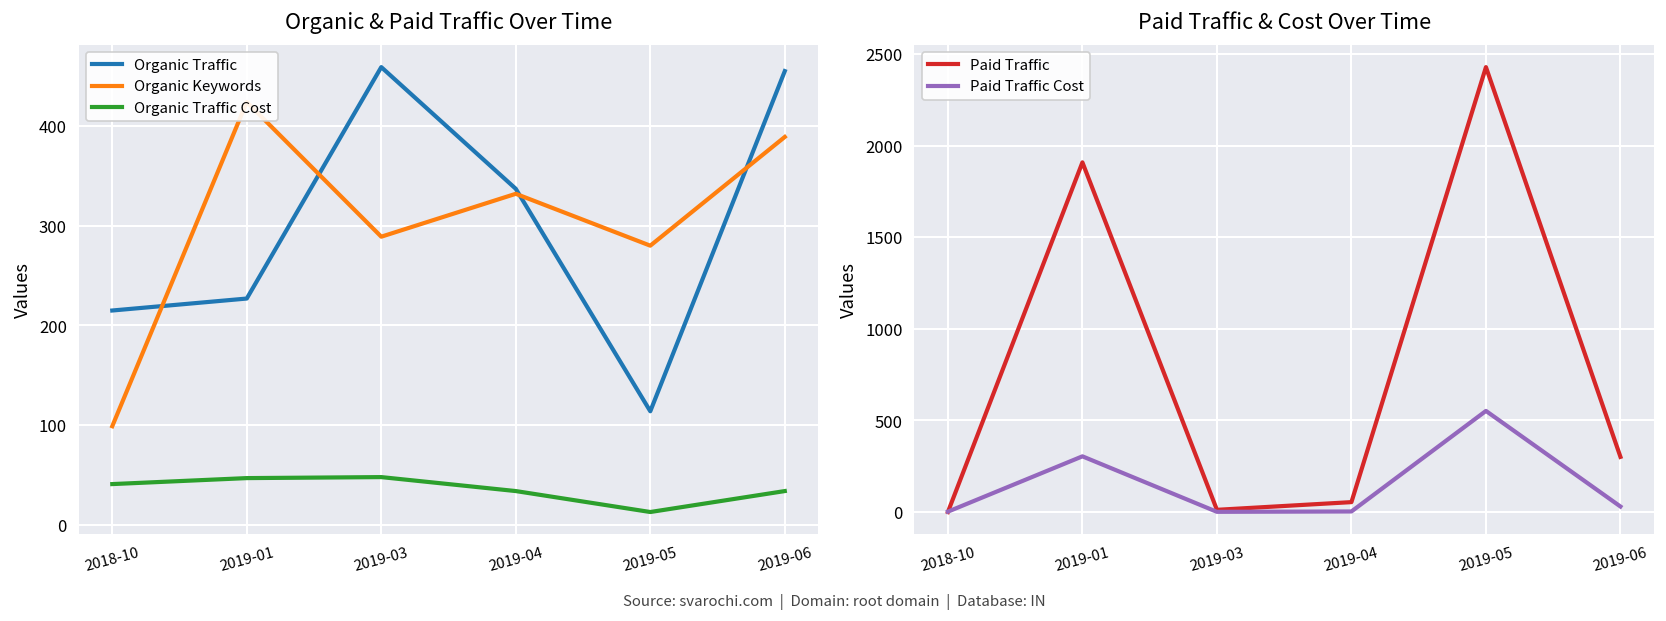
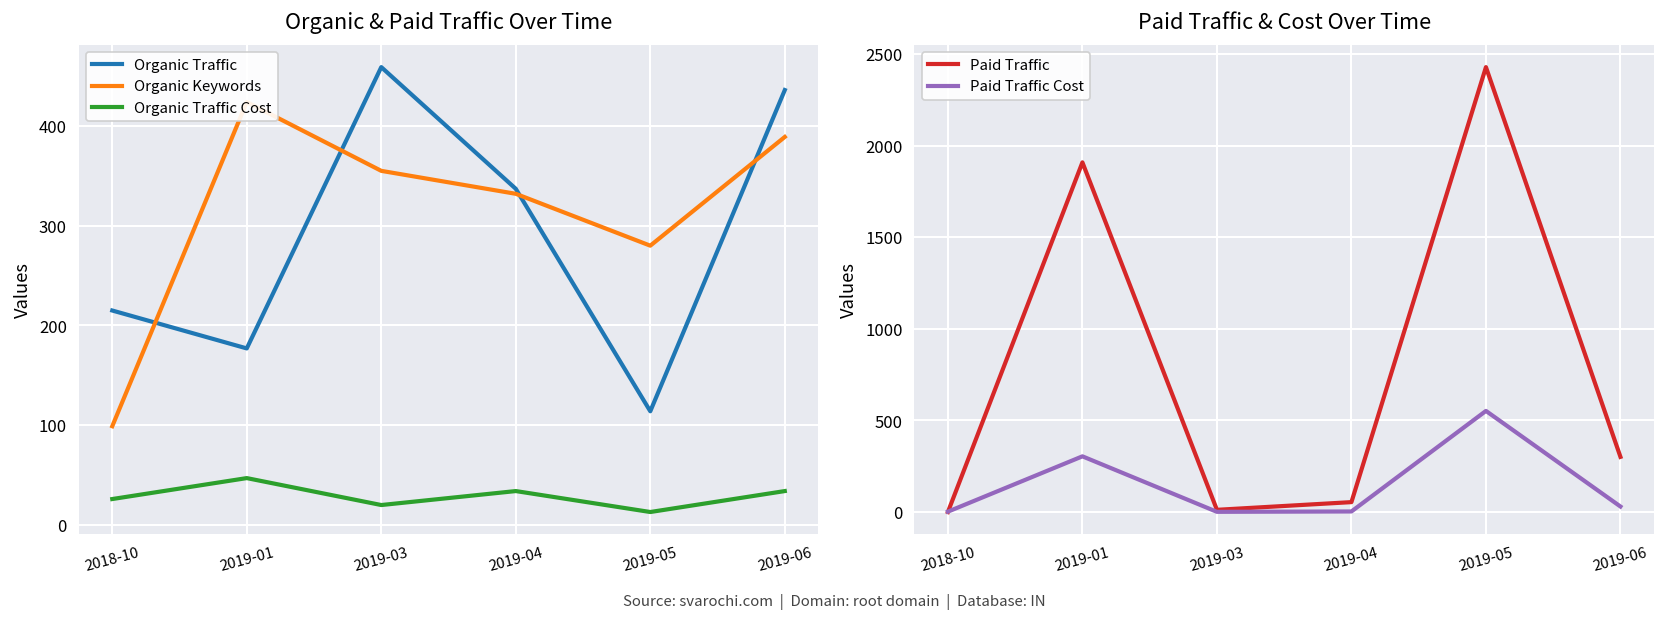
Organic & Paid Traffic Over Time, Organic Traffic Cost, 2018-10: 40 -> 30
Organic & Paid Traffic Over Time, Organic Traffic, 2019-01: 230 -> 180
Organic & Paid Traffic Over Time, Organic Keywords, 2019-03: 290 -> 360
Organic & Paid Traffic Over Time, Organic Traffic Cost, 2019-03: 50 -> 20
Organic & Paid Traffic Over Time, Organic Traffic, 2019-06: 460 -> 440
